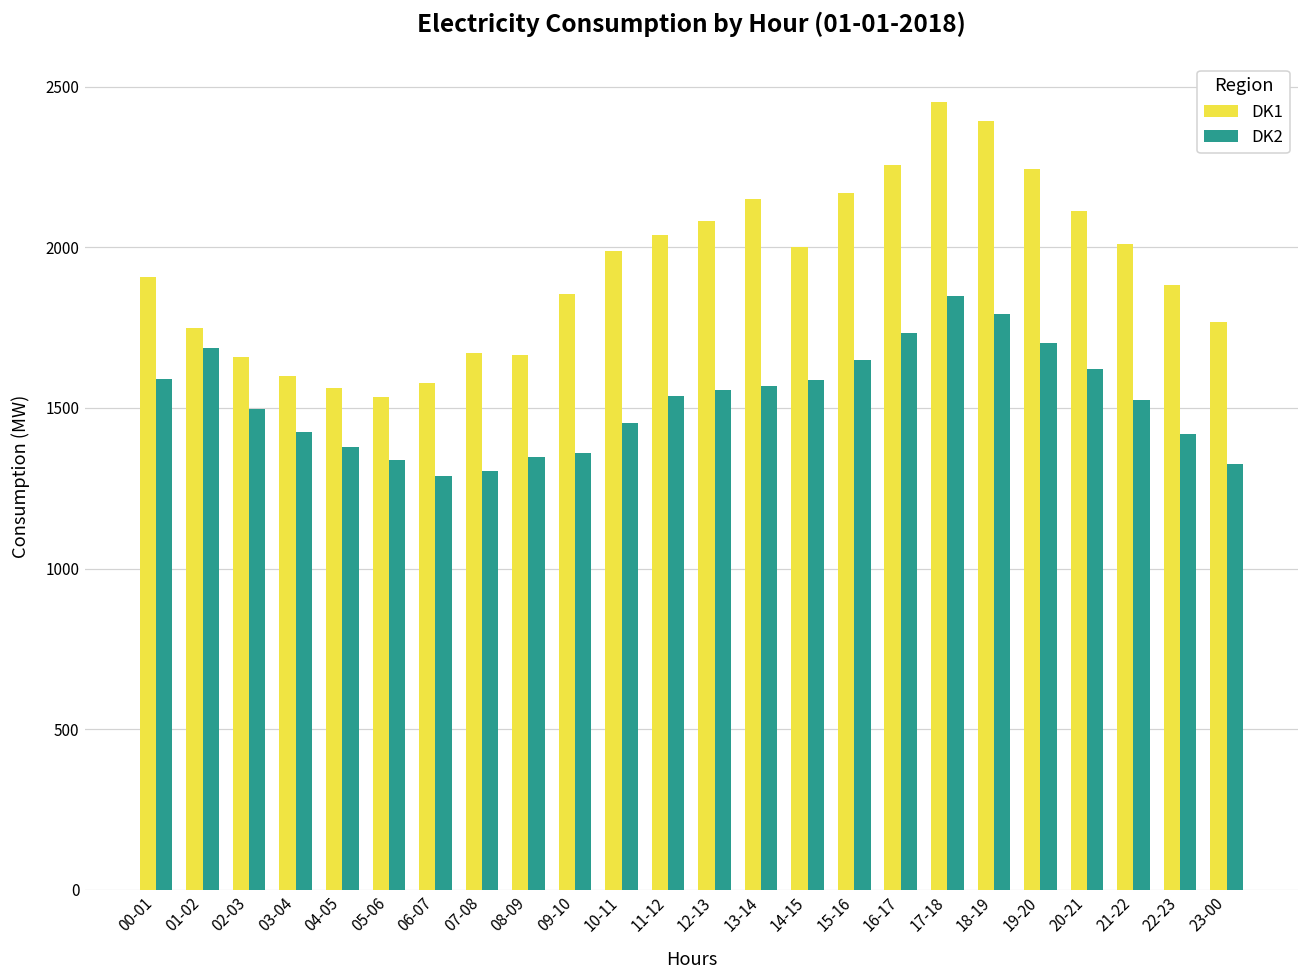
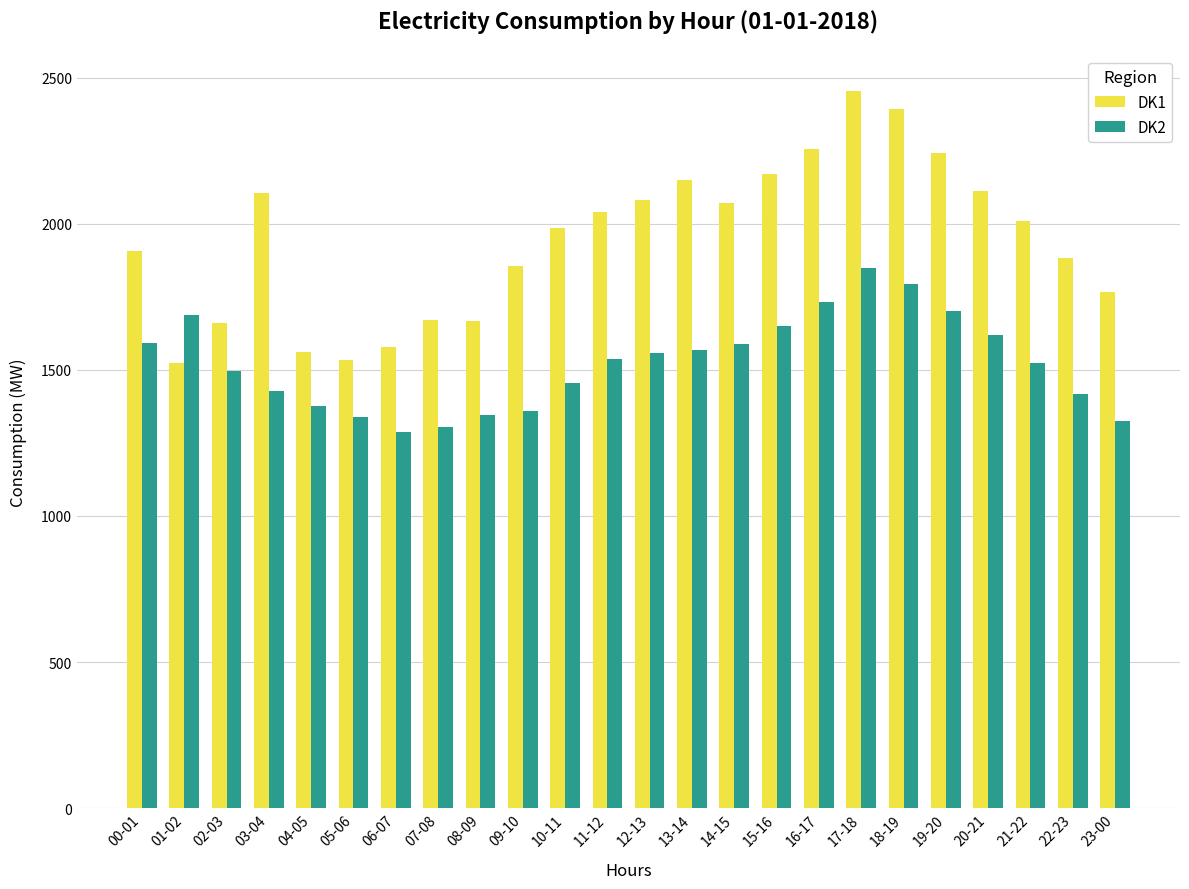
DK1, 01-02: 1750 -> 1520
DK1, 03-04: 1600 -> 2110
DK1, 14-15: 2000 -> 2070
